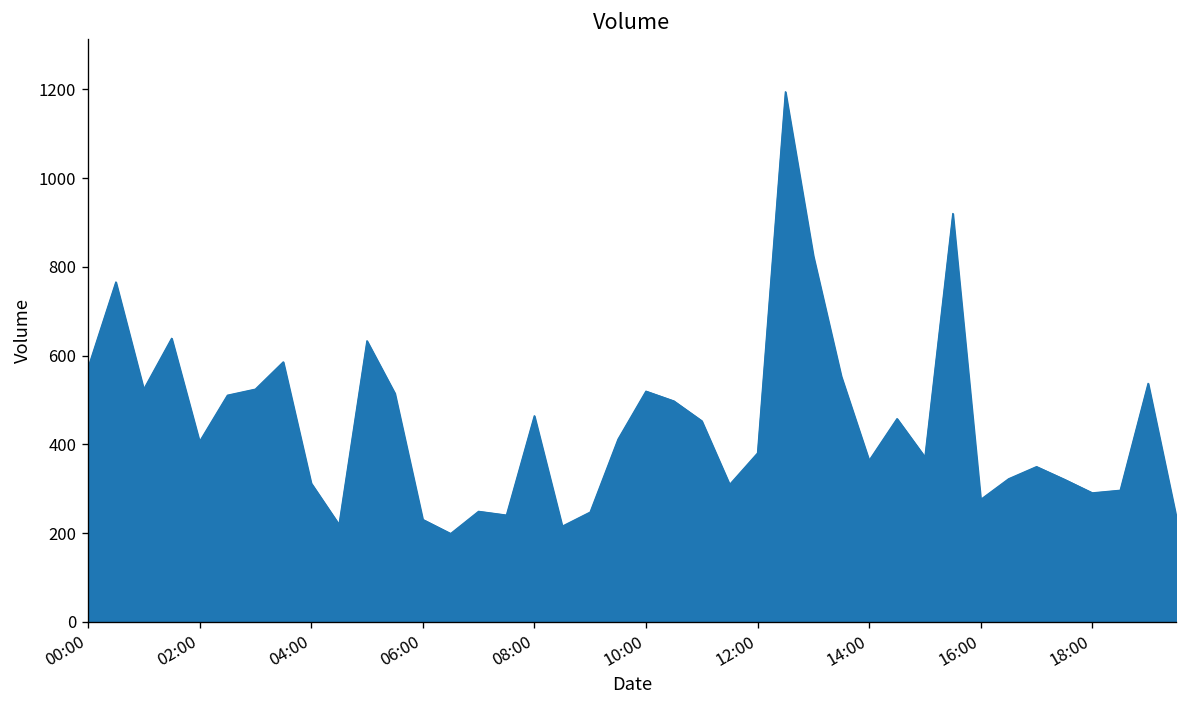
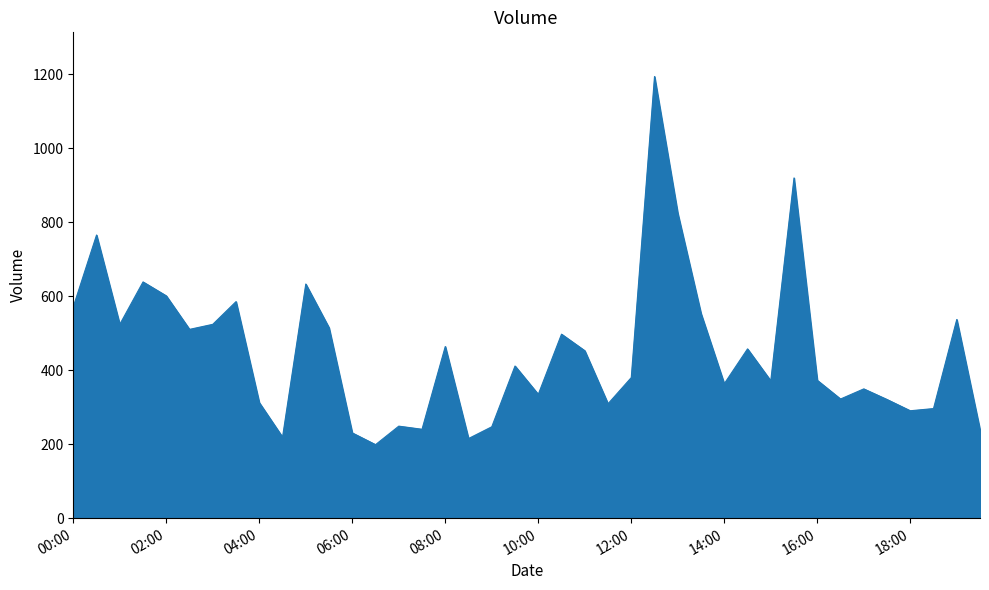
02:00: 410 -> 600
10:00: 520 -> 330
16:00: 280 -> 370
